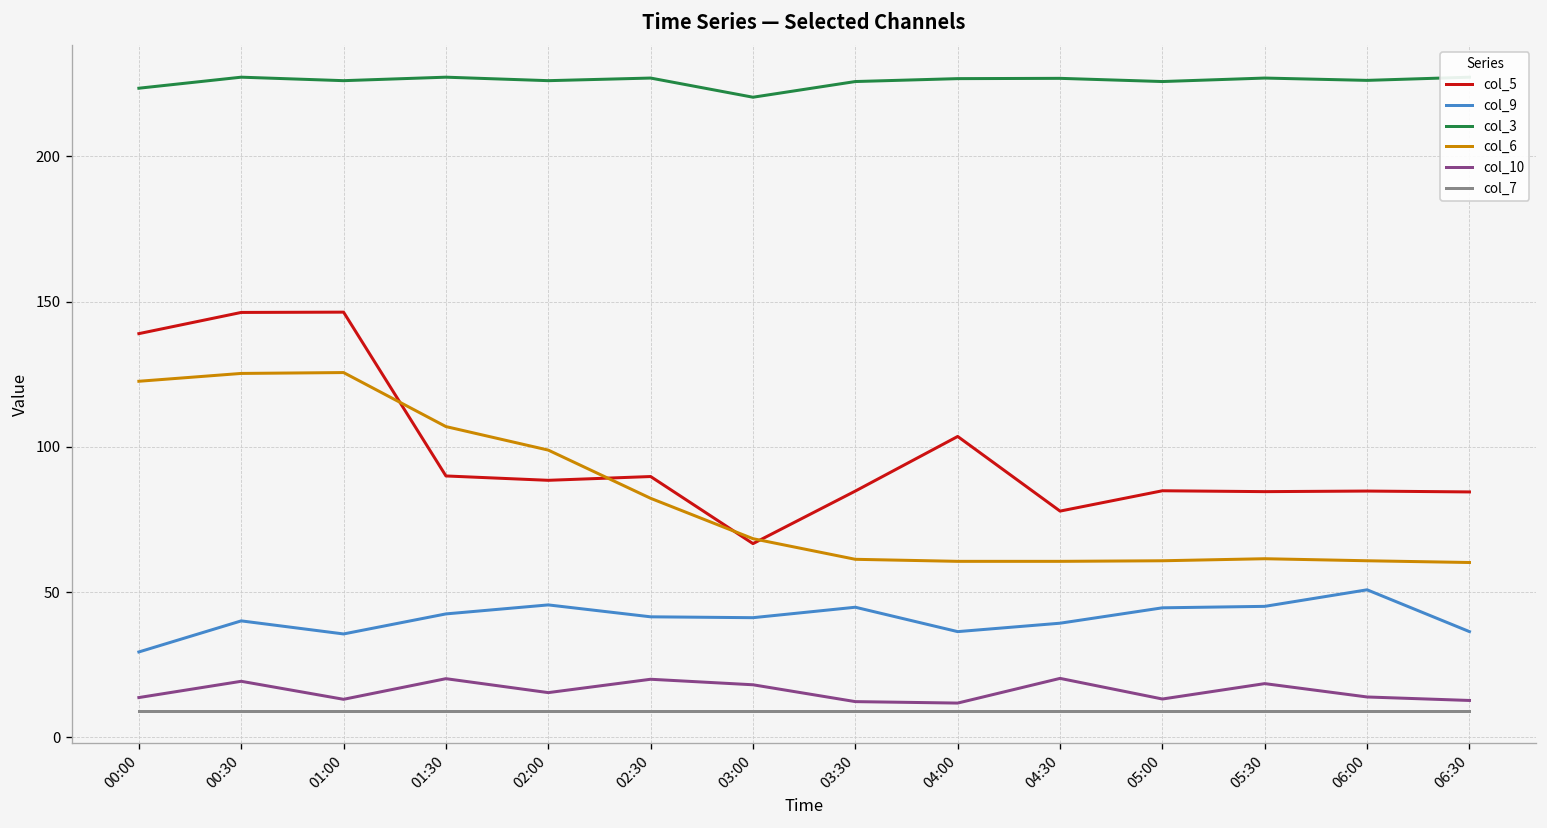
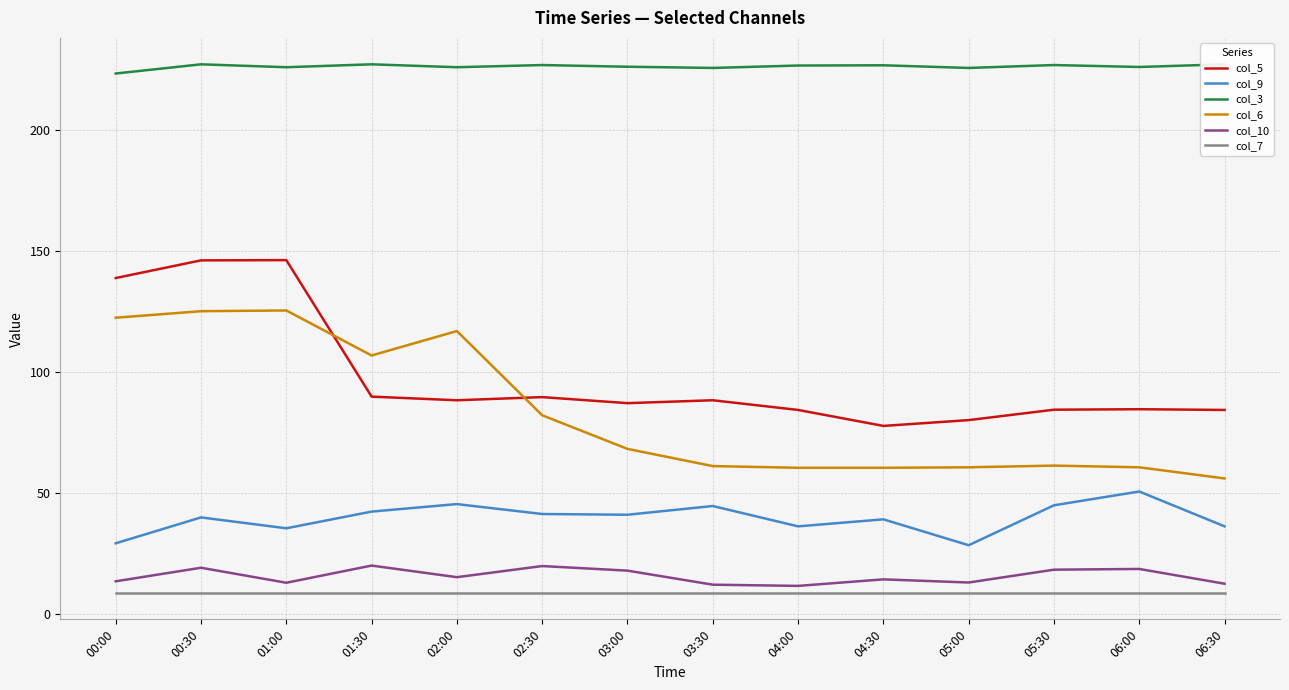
col_6, 02:00: 99 -> 117
col_5, 03:00: 67 -> 87
col_3, 03:00: 220 -> 226
col_5, 03:30: 85 -> 89
col_5, 04:00: 104 -> 85
col_10, 04:30: 20 -> 15
col_5, 05:00: 85 -> 80
col_9, 05:00: 45 -> 29
col_10, 06:00: 14 -> 19
col_6, 06:30: 60 -> 56
